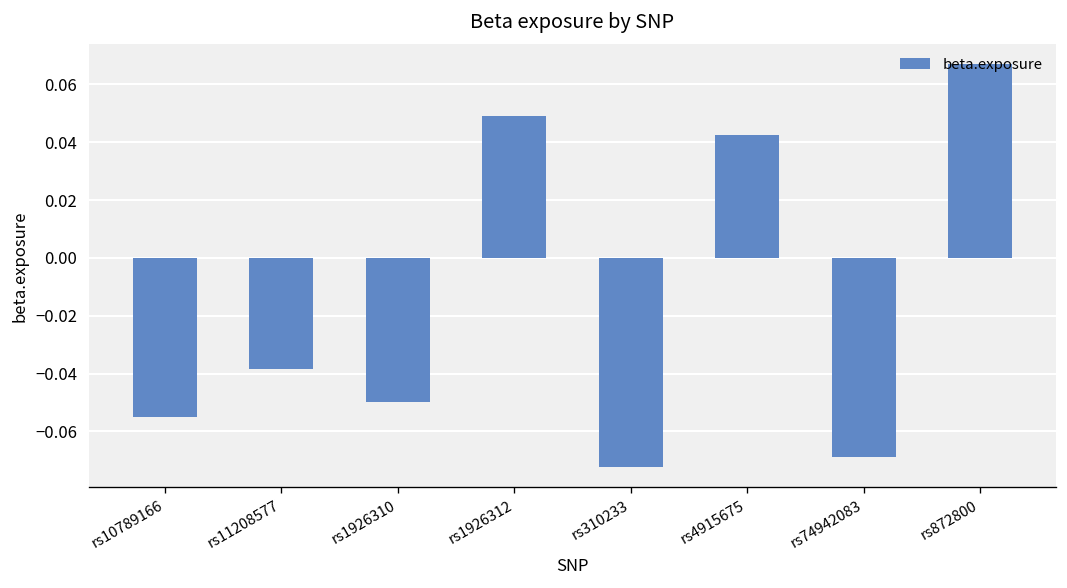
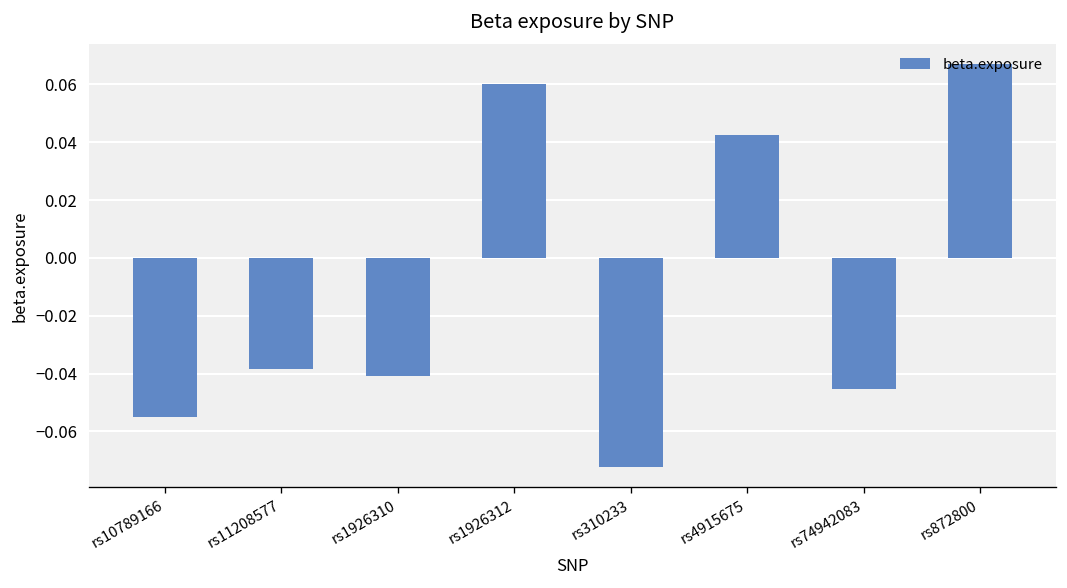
rs1926310: -0.050 -> -0.041
rs1926312: 0.049 -> 0.060
rs74942083: -0.069 -> -0.045
